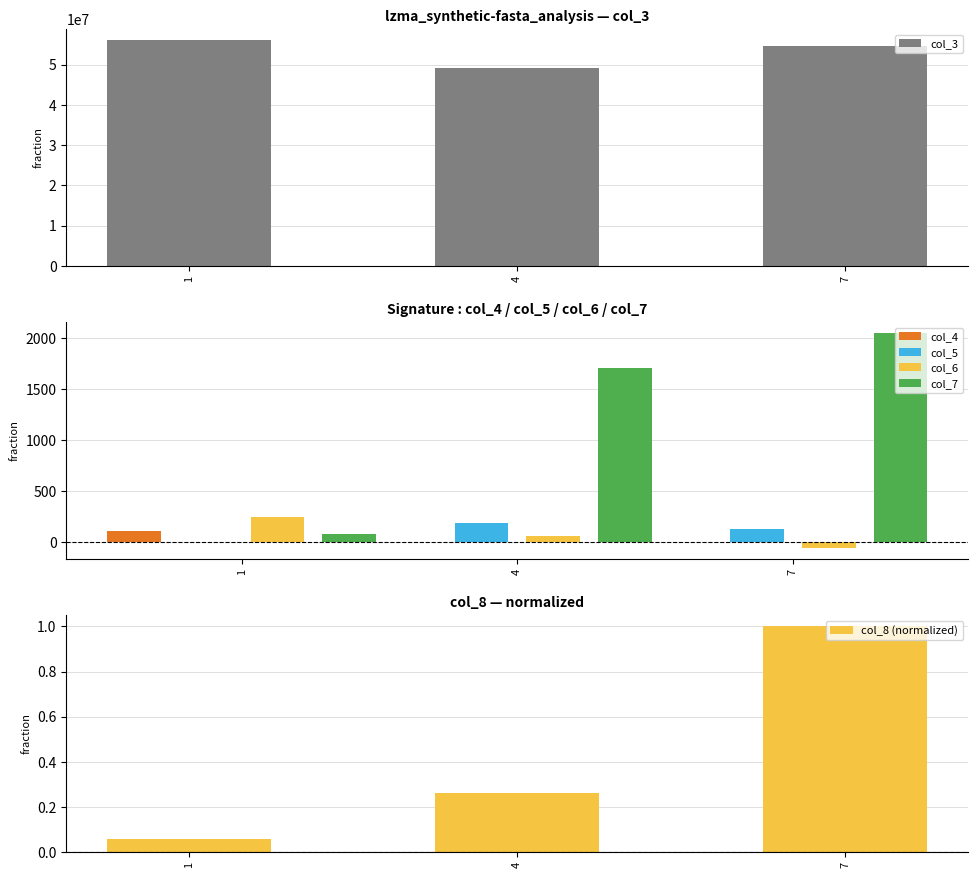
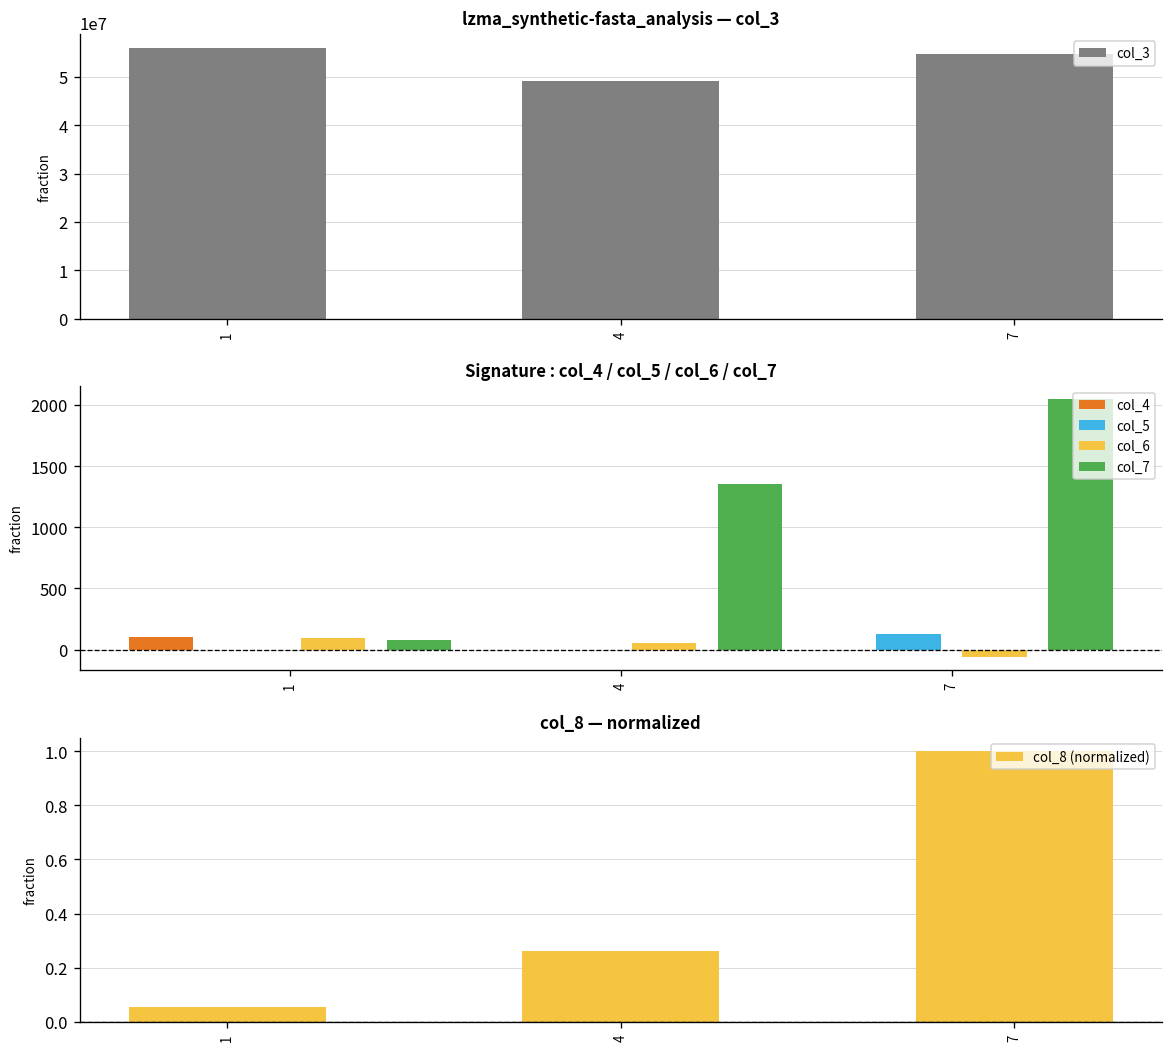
Signature : col_4 / col_5 / col_6 / col_7, col_6, 1: 240 -> 100
Signature : col_4 / col_5 / col_6 / col_7, col_5, 4: 190 -> 0
Signature : col_4 / col_5 / col_6 / col_7, col_7, 4: 1710 -> 1360
